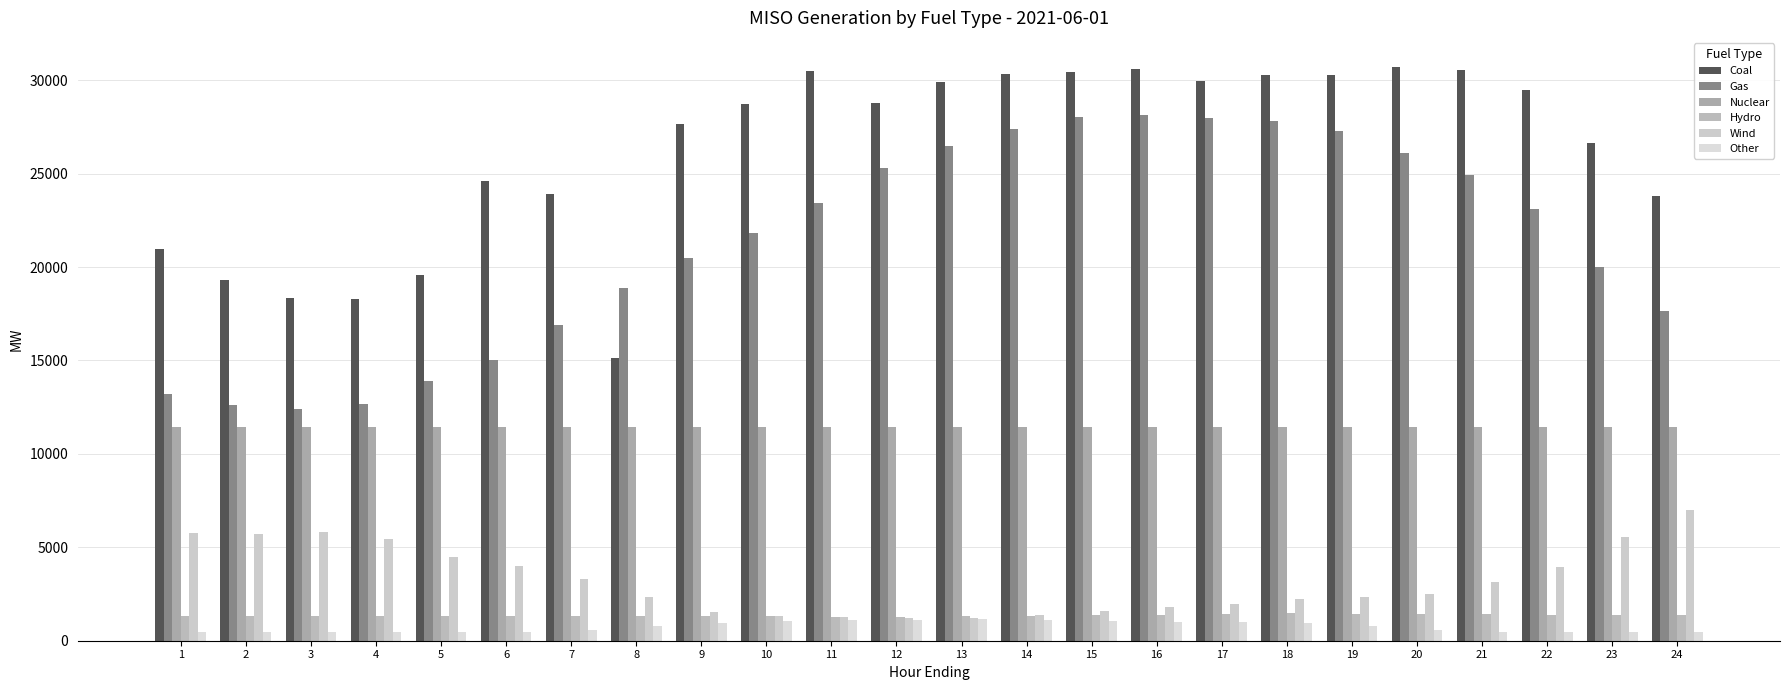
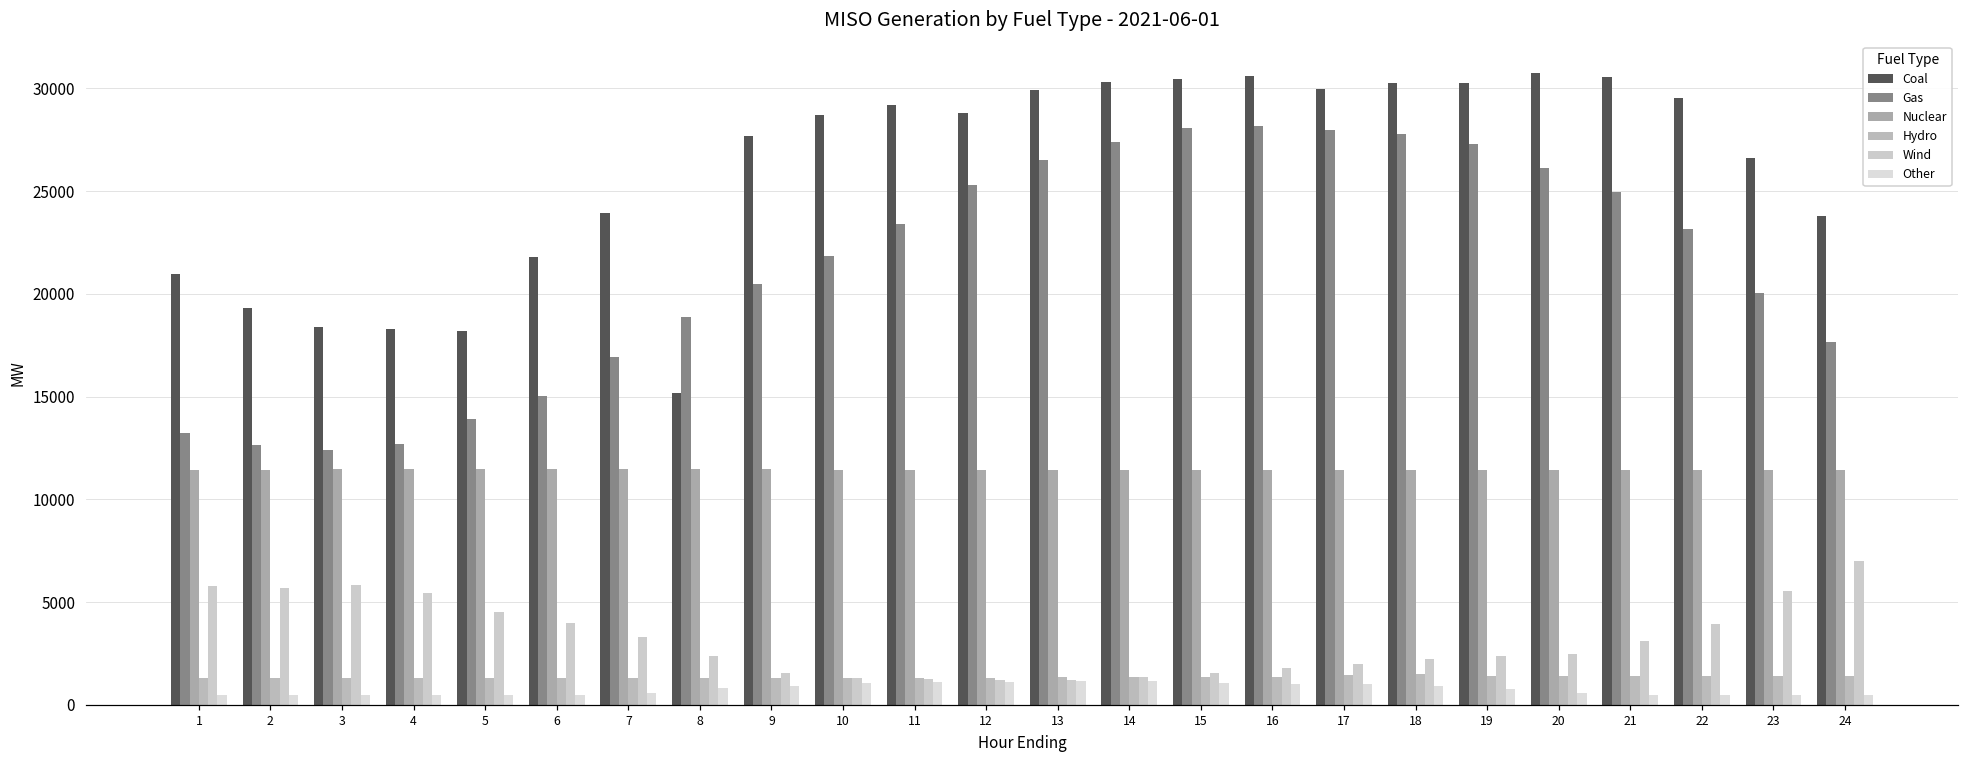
Coal, 5: 19600 -> 18200
Coal, 6: 24600 -> 21800
Coal, 11: 30500 -> 29200
